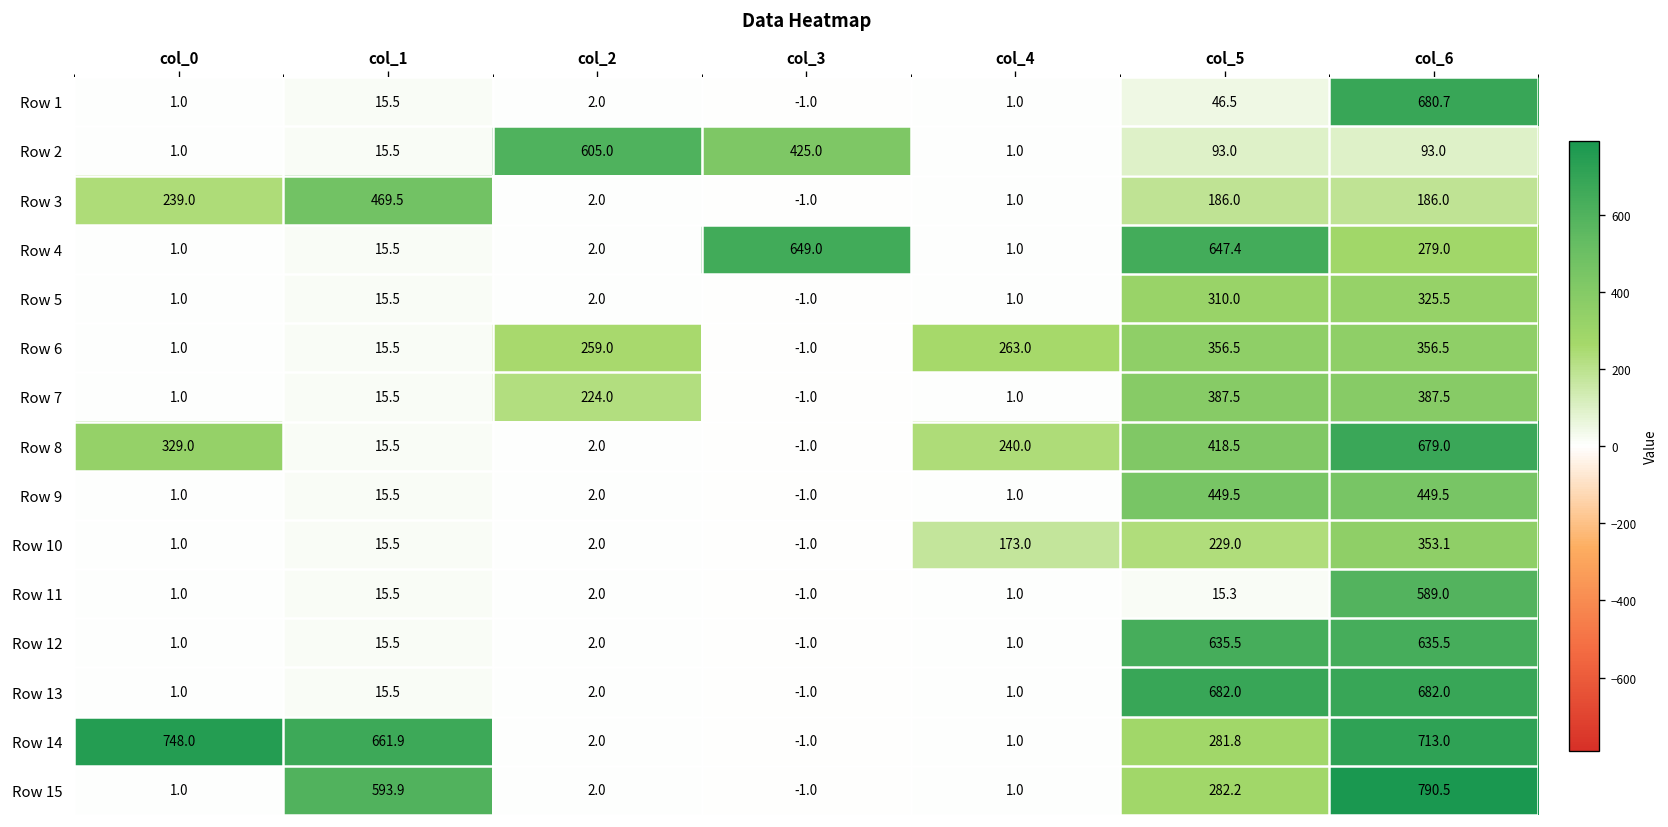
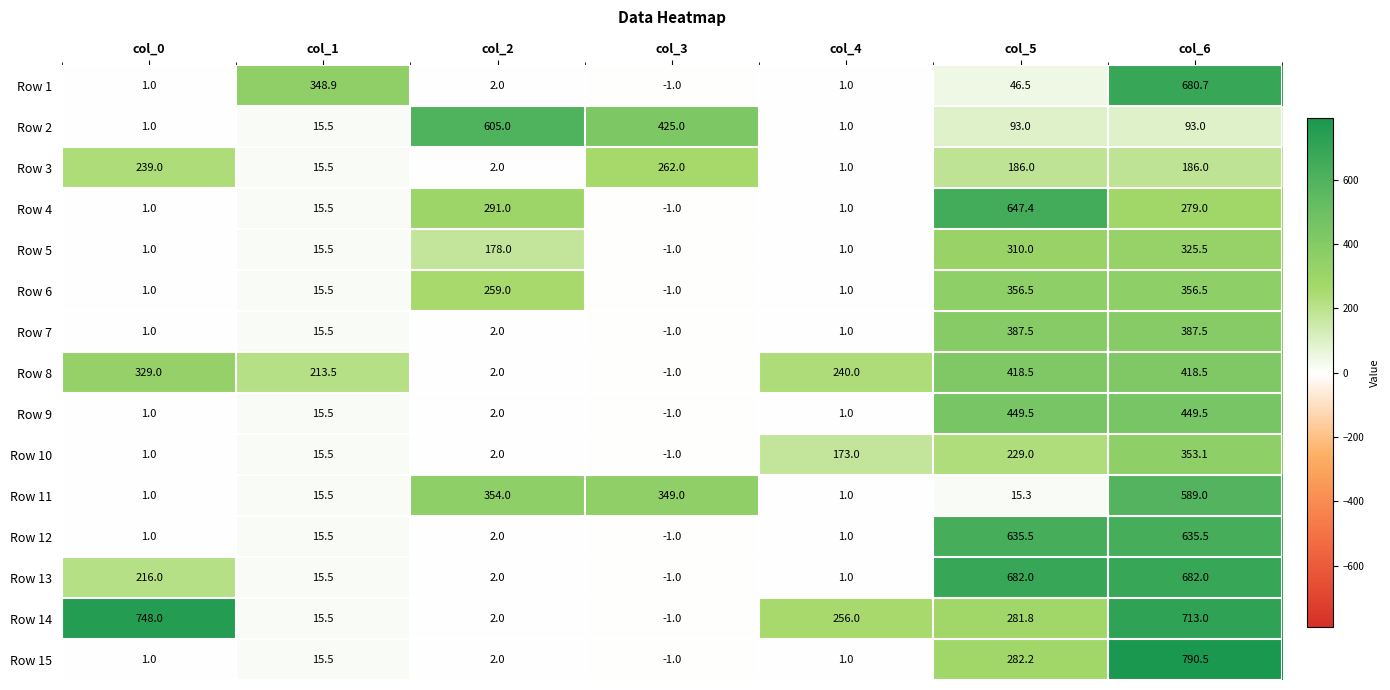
Row 1, col_1: 15.5 -> 348.9
Row 3, col_1: 469.5 -> 15.5
Row 3, col_3: -1.0 -> 262.0
Row 4, col_2: 2.0 -> 291.0
Row 4, col_3: 649.0 -> -1.0
Row 5, col_2: 2.0 -> 178.0
Row 6, col_4: 263.0 -> 1.0
Row 7, col_2: 224.0 -> 2.0
Row 8, col_1: 15.5 -> 213.5
Row 8, col_6: 679.0 -> 418.5
Row 11, col_2: 2.0 -> 354.0
Row 11, col_3: -1.0 -> 349.0
Row 13, col_0: 1.0 -> 216.0
Row 14, col_1: 661.9 -> 15.5
Row 14, col_4: 1.0 -> 256.0
Row 15, col_1: 593.9 -> 15.5
